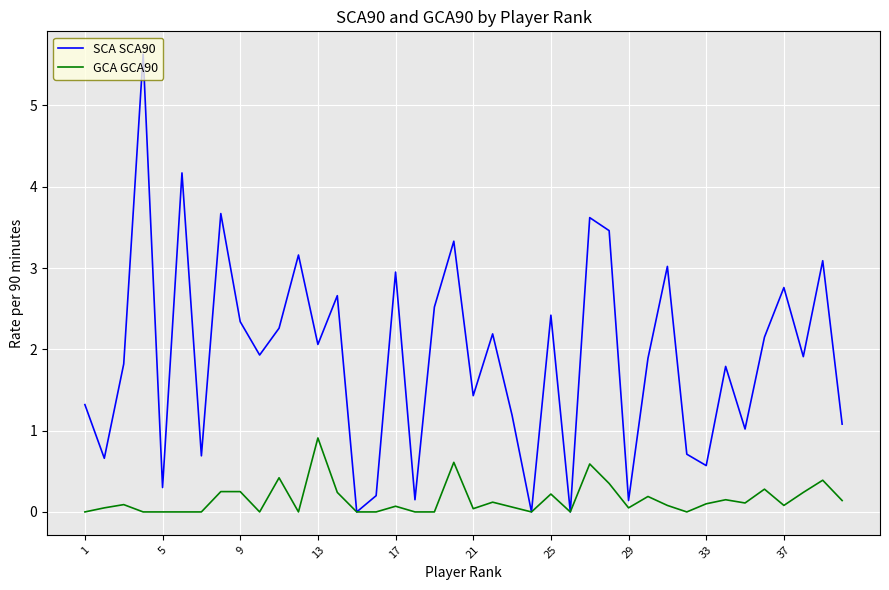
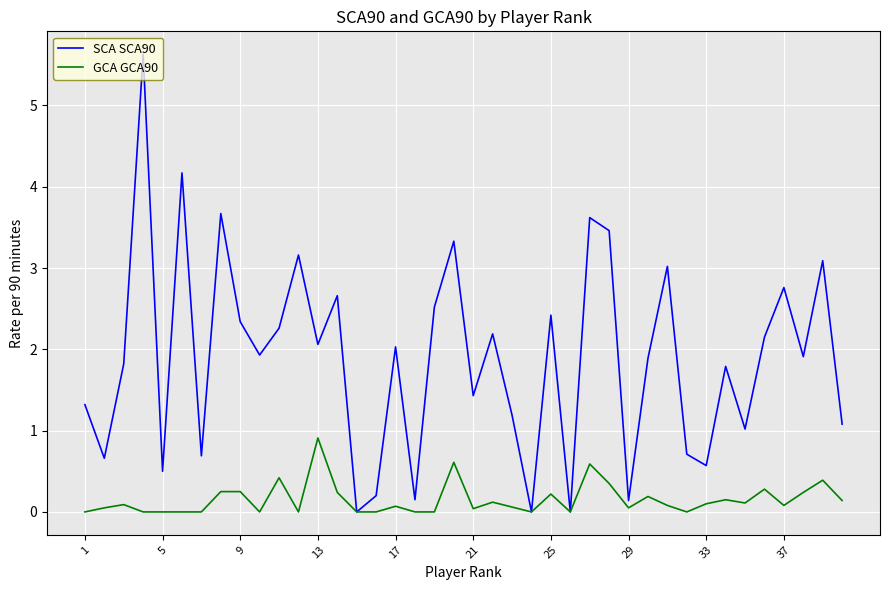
SCA SCA90, 5: 0.3 -> 0.5
SCA SCA90, 17: 3.0 -> 2.0
